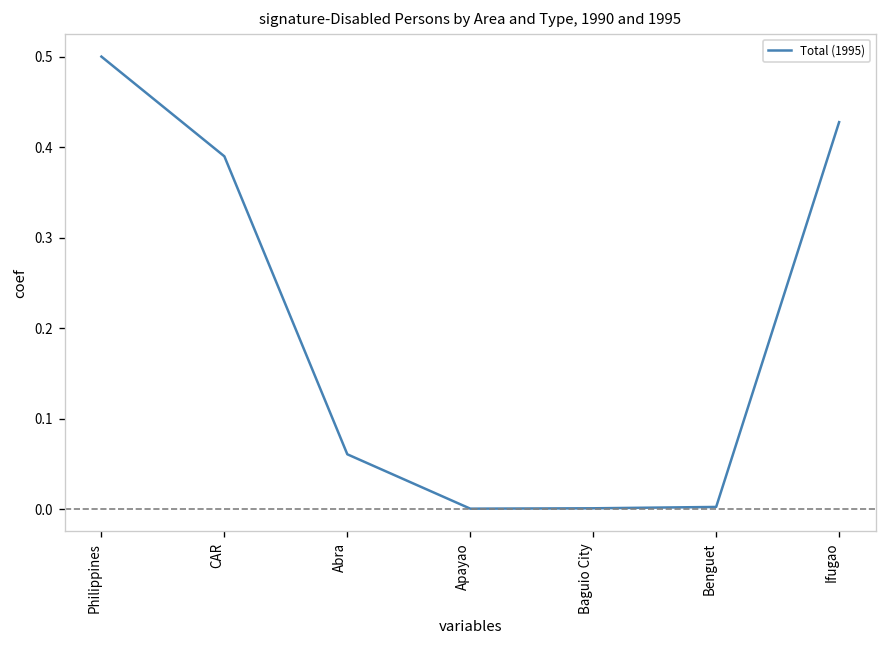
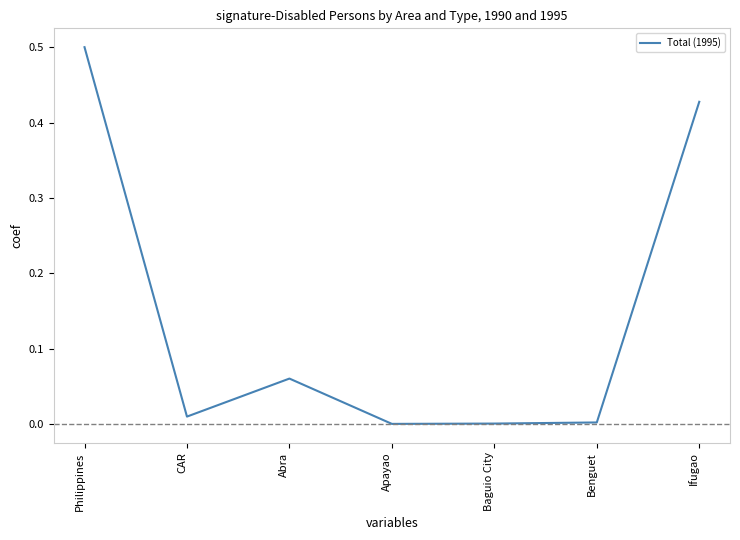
CAR: 0.39 -> 0.01
